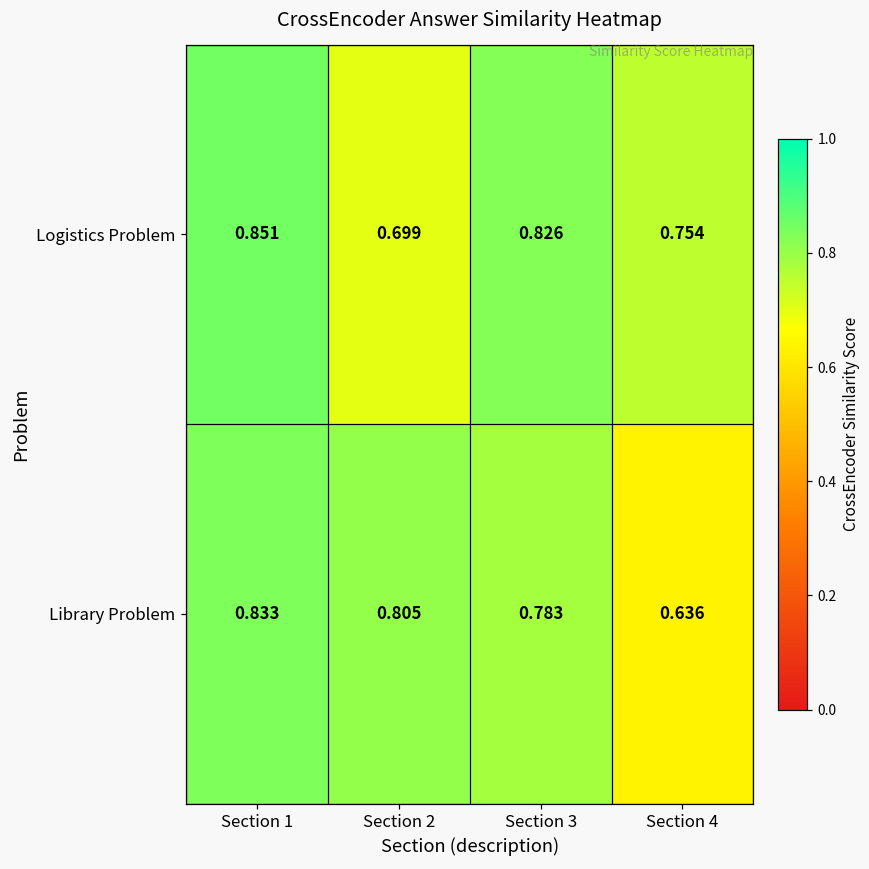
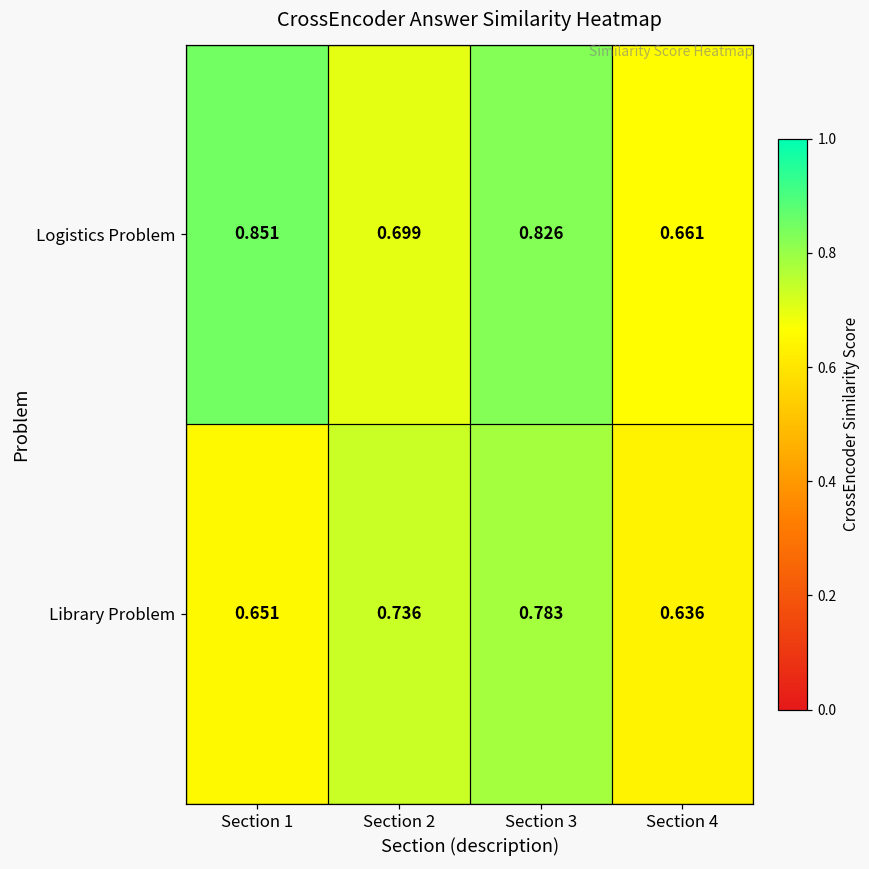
Logistics Problem, Section 4: 0.754 -> 0.661
Library Problem, Section 1: 0.833 -> 0.651
Library Problem, Section 2: 0.805 -> 0.736
